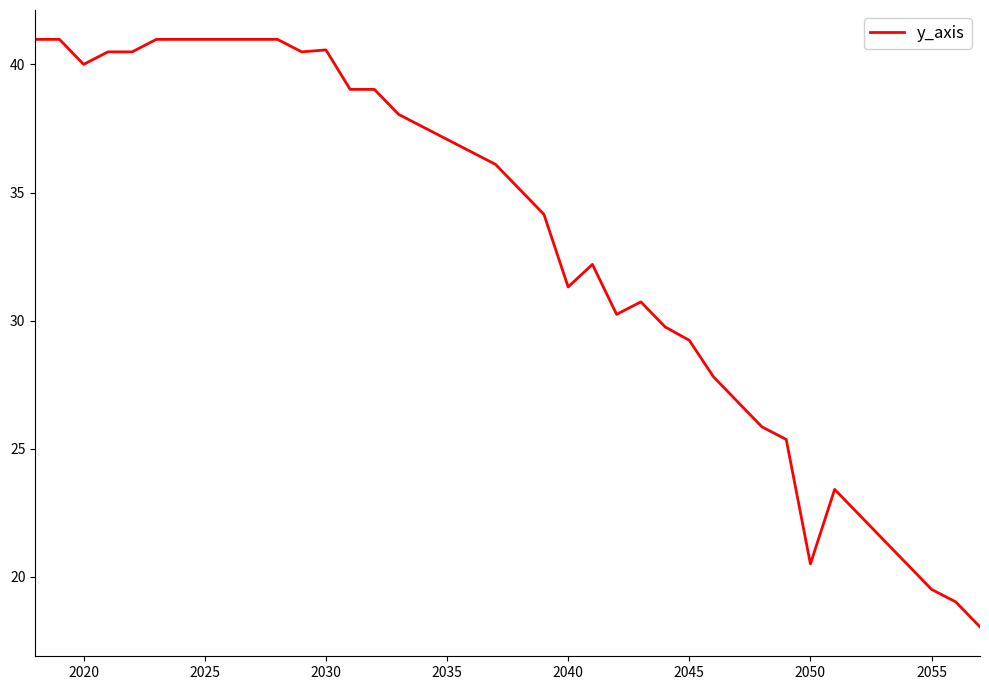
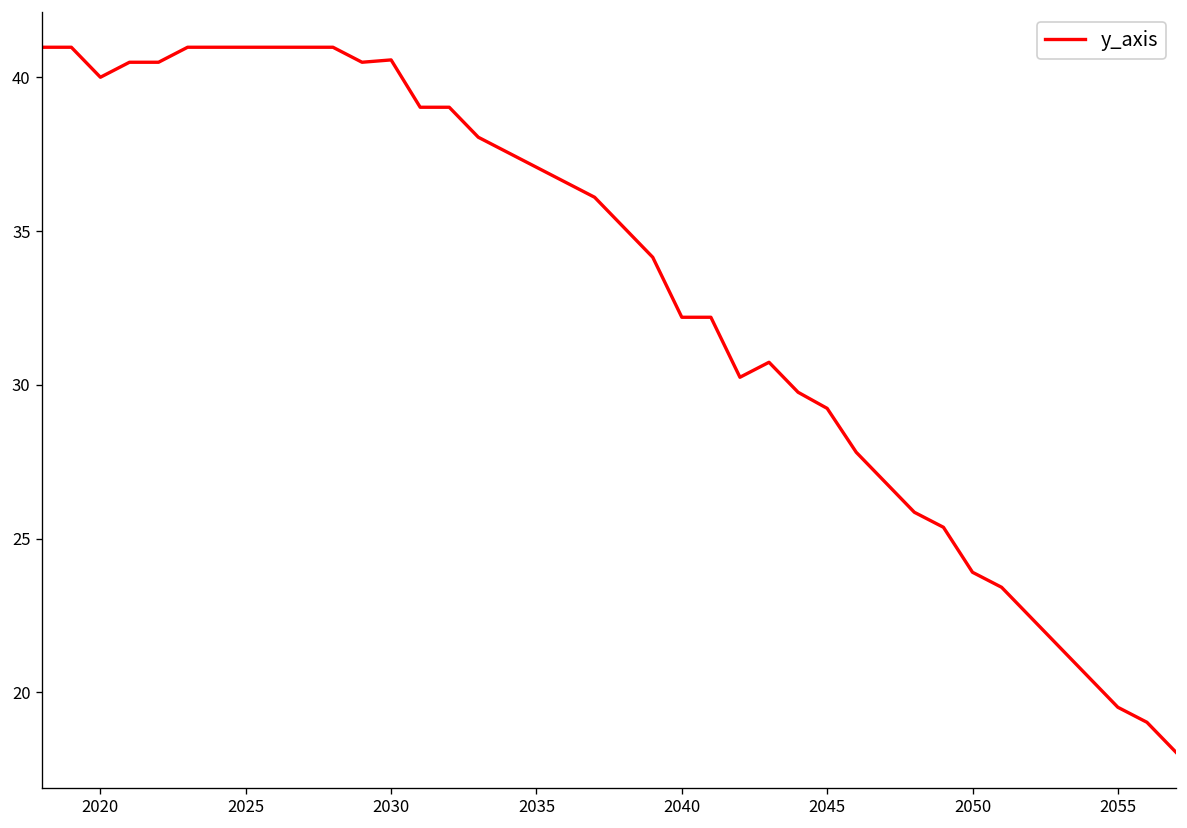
2040: 31.3 -> 32.2
2050: 20.5 -> 23.9
